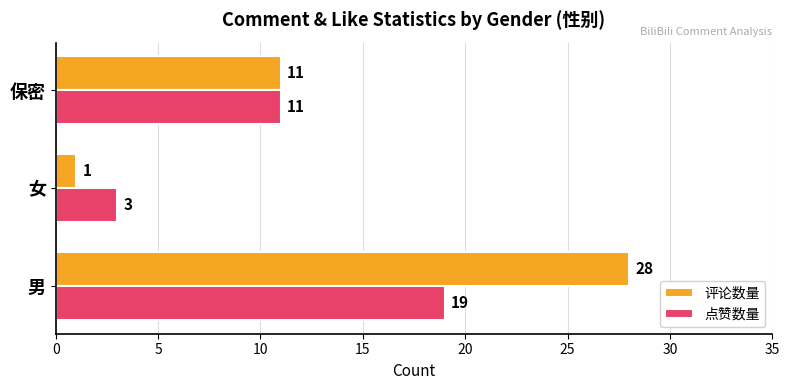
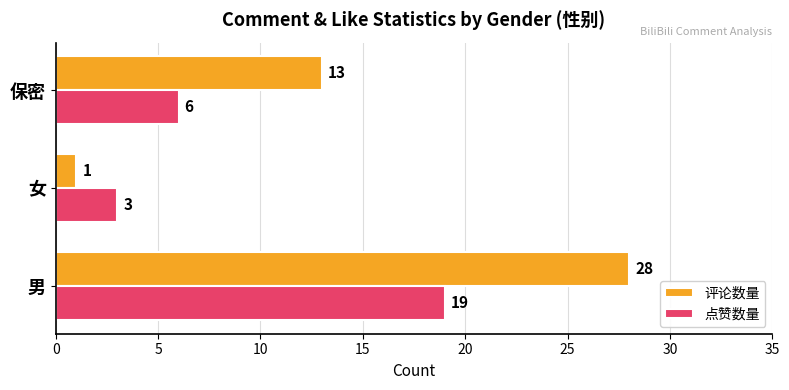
评论数量, 保密: 11 -> 13
点赞数量, 保密: 11 -> 6
